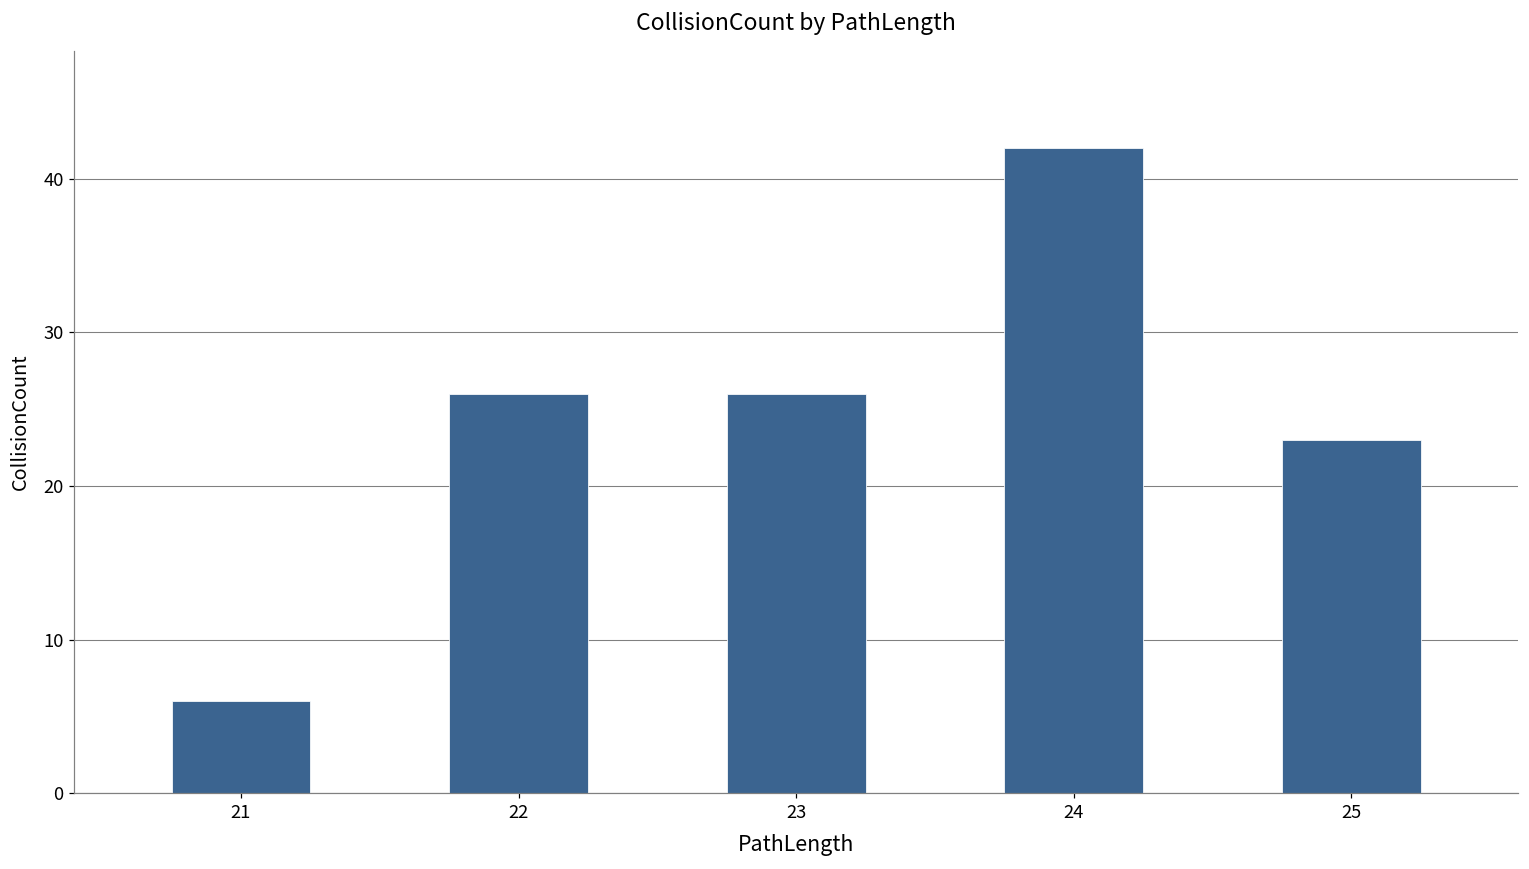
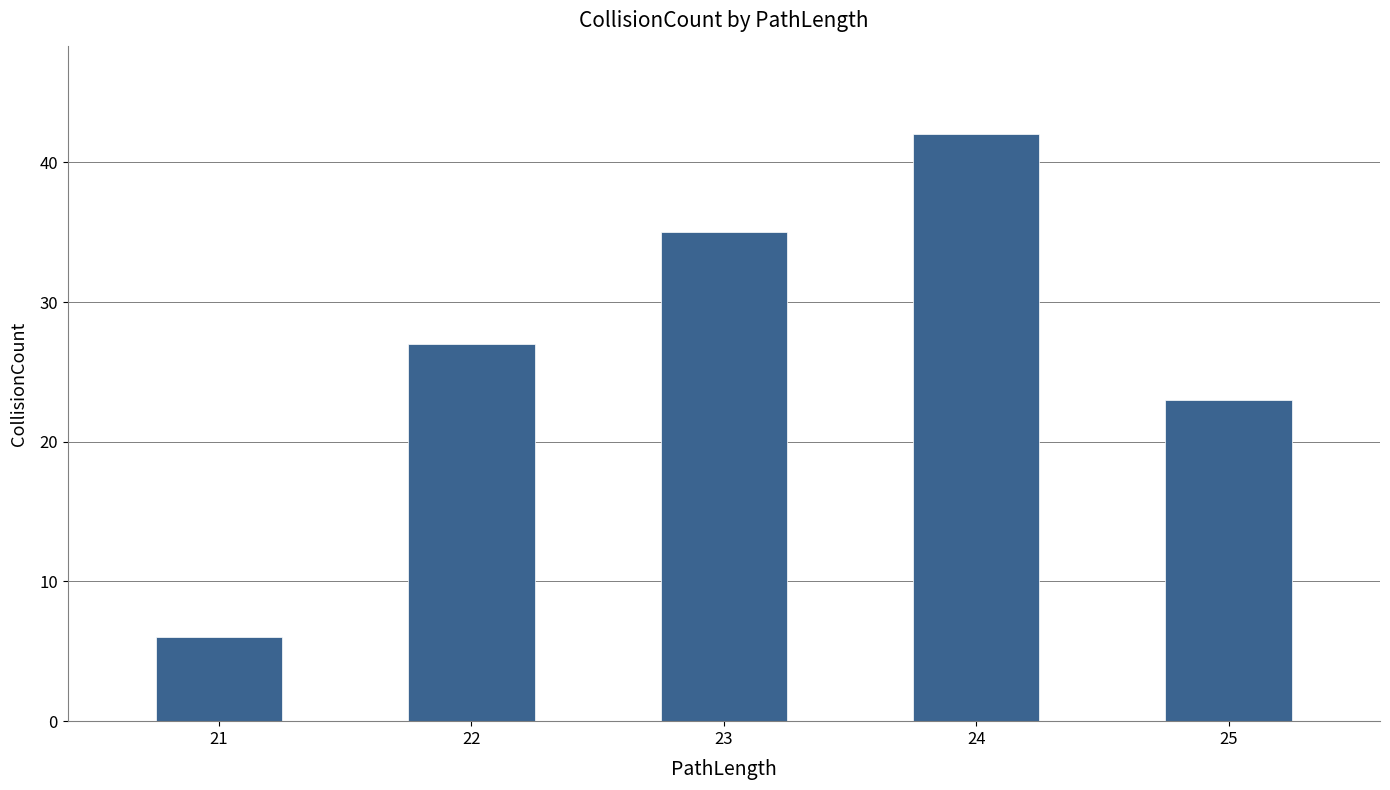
22: 26 -> 27
23: 26 -> 35
